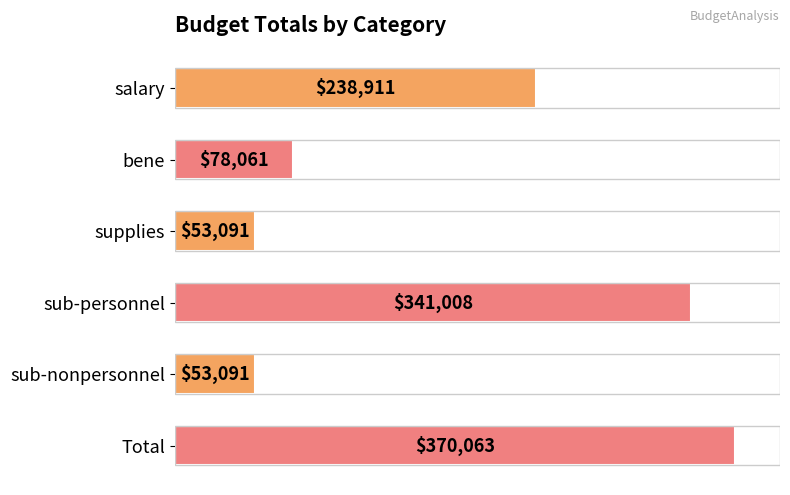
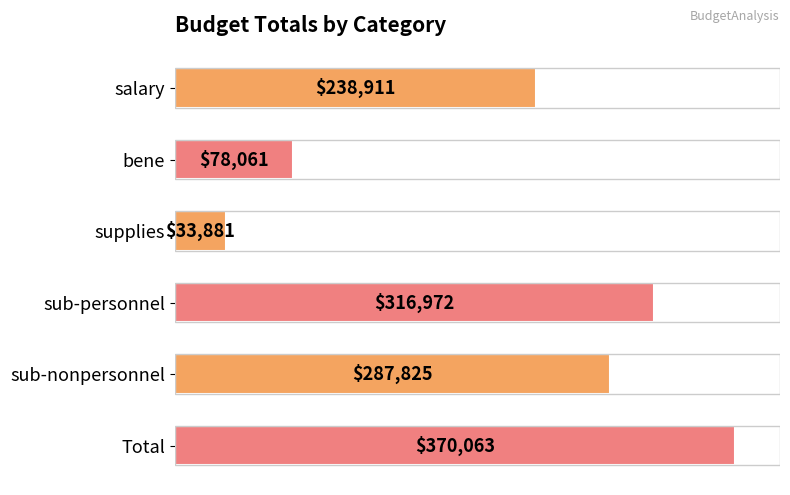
supplies: $53,091 -> $33,881
sub-personnel: $341,008 -> $316,972
sub-nonpersonnel: $53,091 -> $287,825
